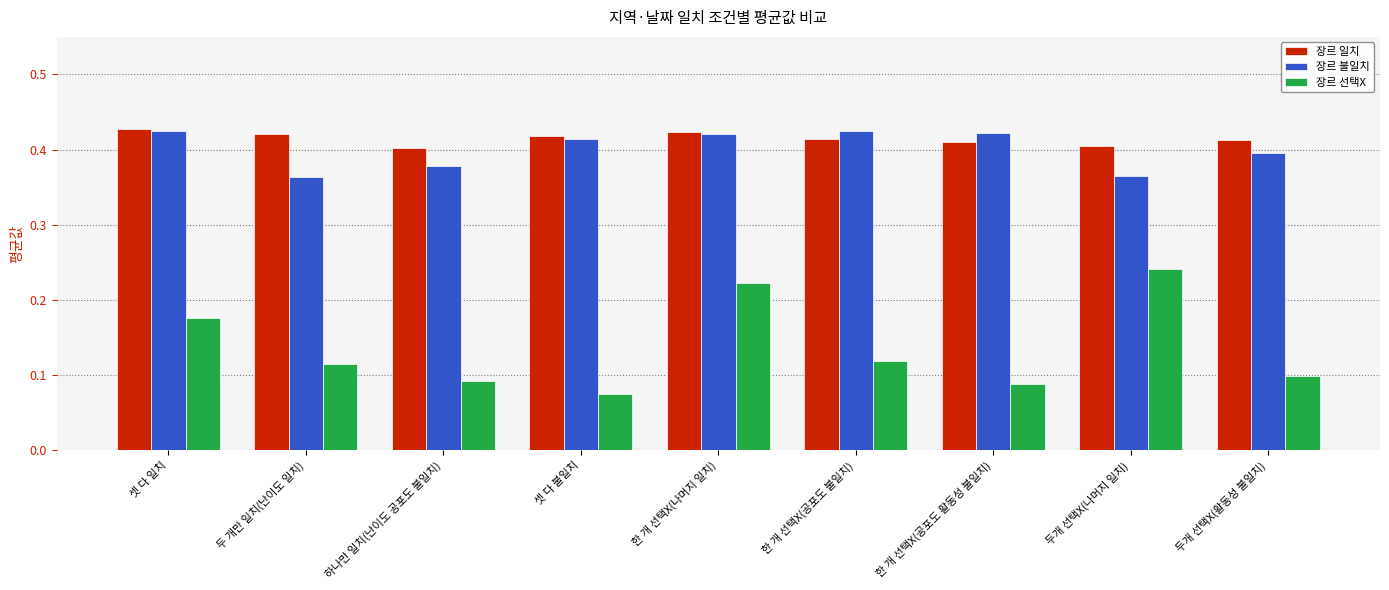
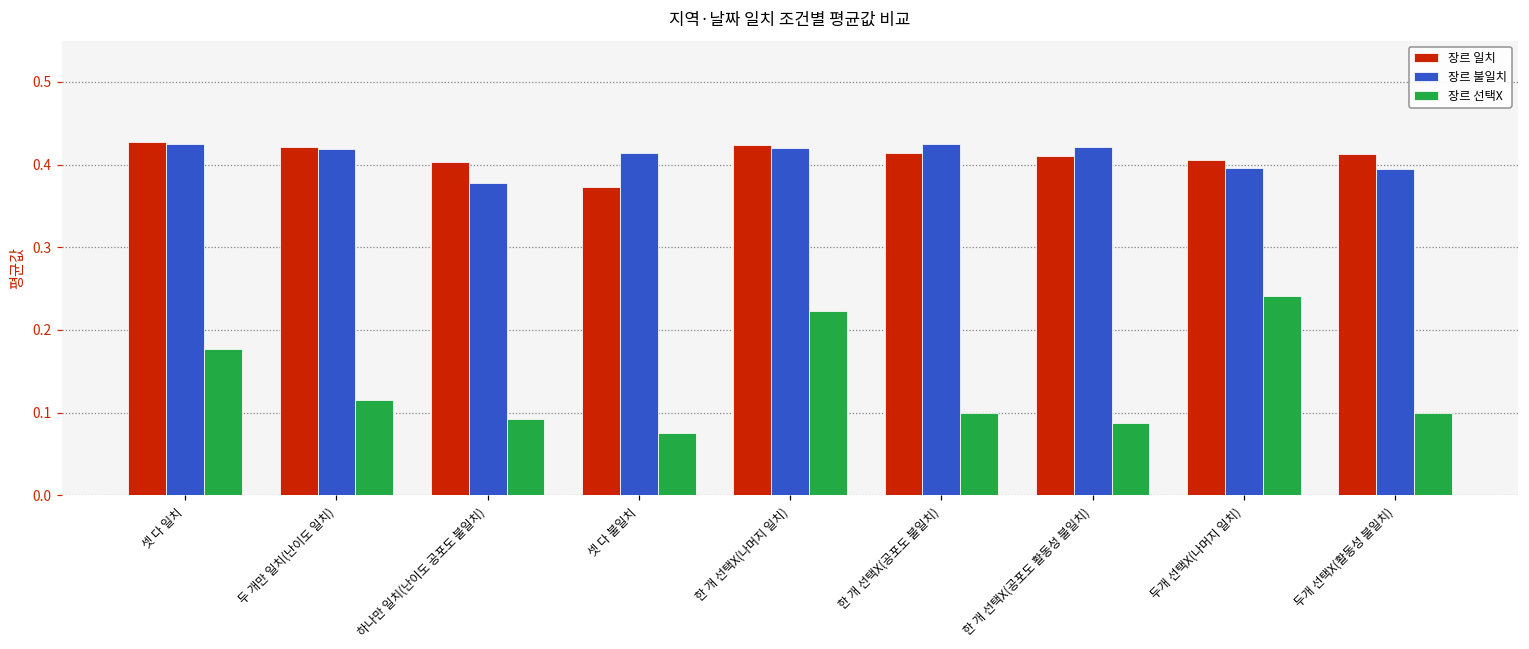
장르 불일치, 두 개만 일치(난이도 일치): 0.36 -> 0.42
장르 일치, 셋 다 불일치: 0.42 -> 0.37
장르 선택X, 한 개 선택X(공포도 불일치): 0.12 -> 0.10
장르 불일치, 두개 선택X(나머지 일치): 0.37 -> 0.40
